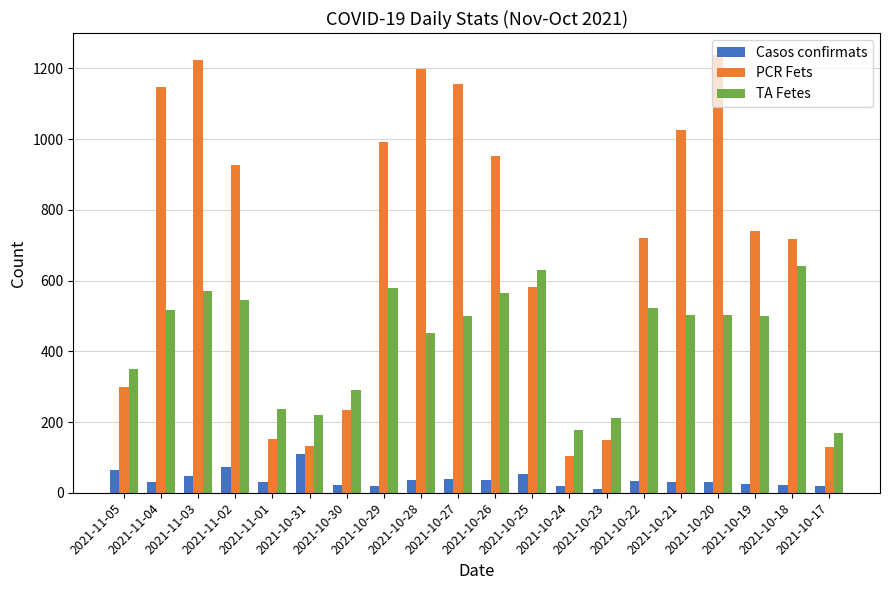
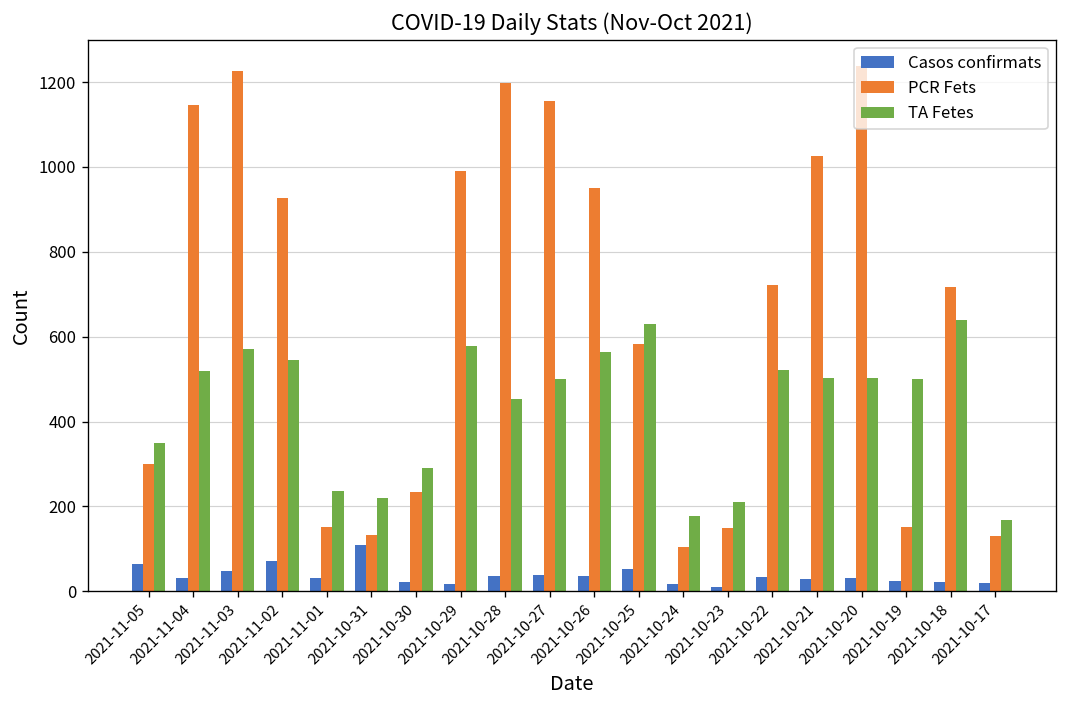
PCR Fets, 2021-10-19: 740 -> 150
